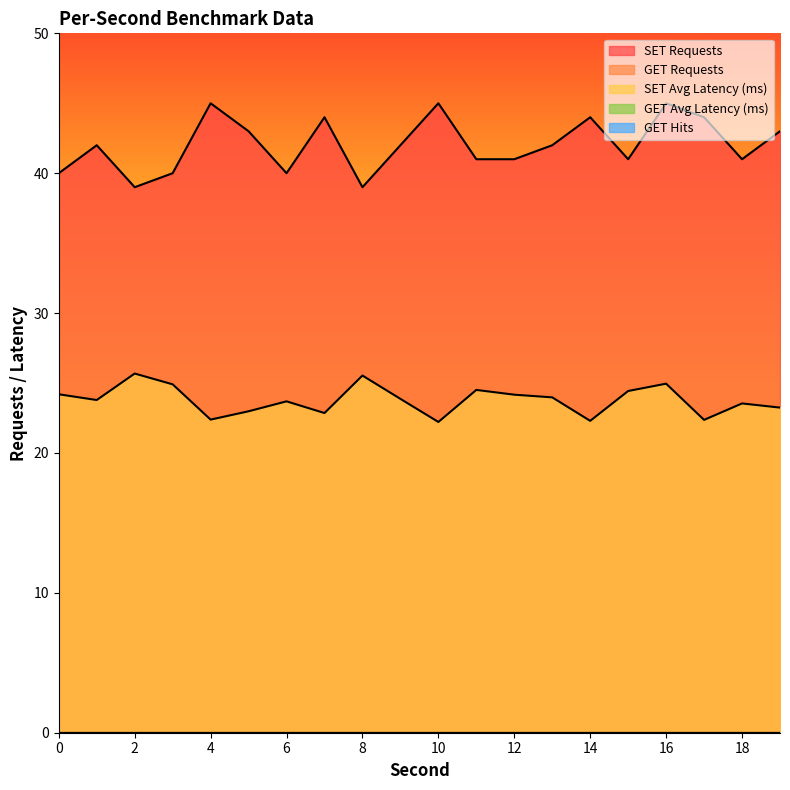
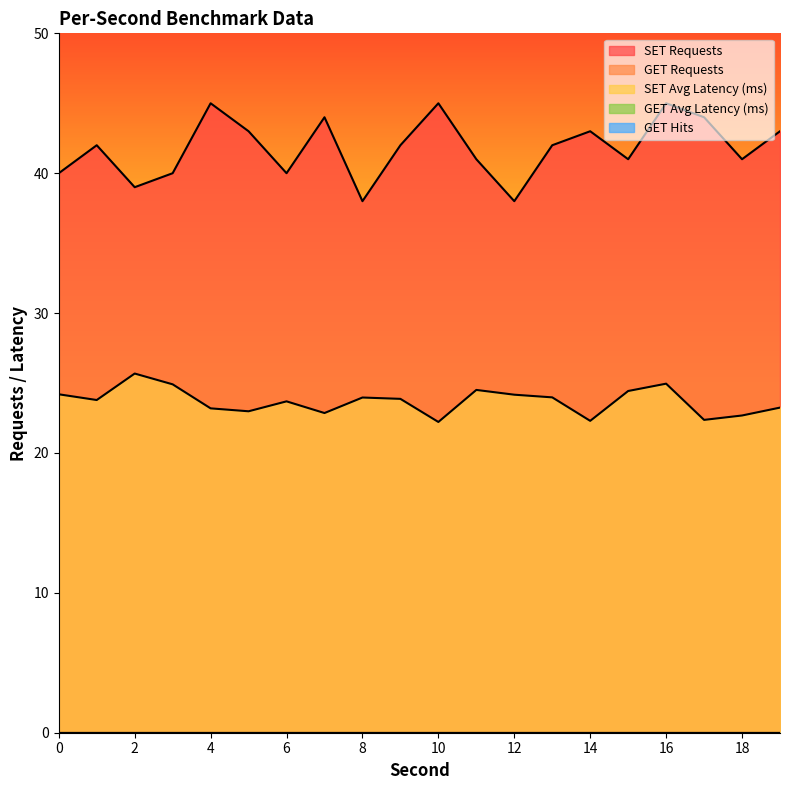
SET Avg Latency (ms), 4: 22.4 -> 23.2
SET Requests, 8: 39 -> 38
SET Avg Latency (ms), 8: 25.5 -> 24.0
SET Requests, 12: 41 -> 38
SET Requests, 14: 44 -> 43
SET Avg Latency (ms), 18: 23.5 -> 22.7
